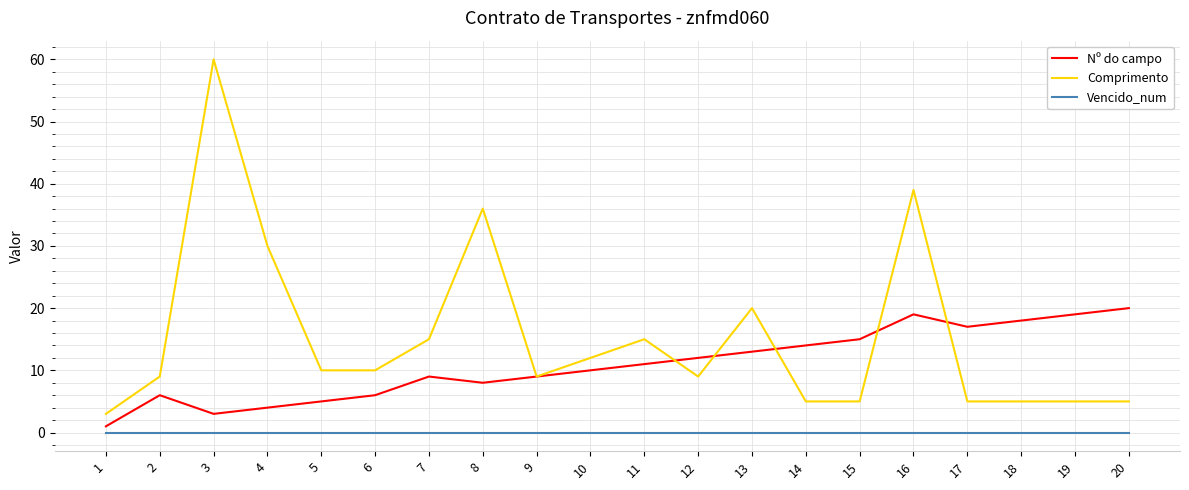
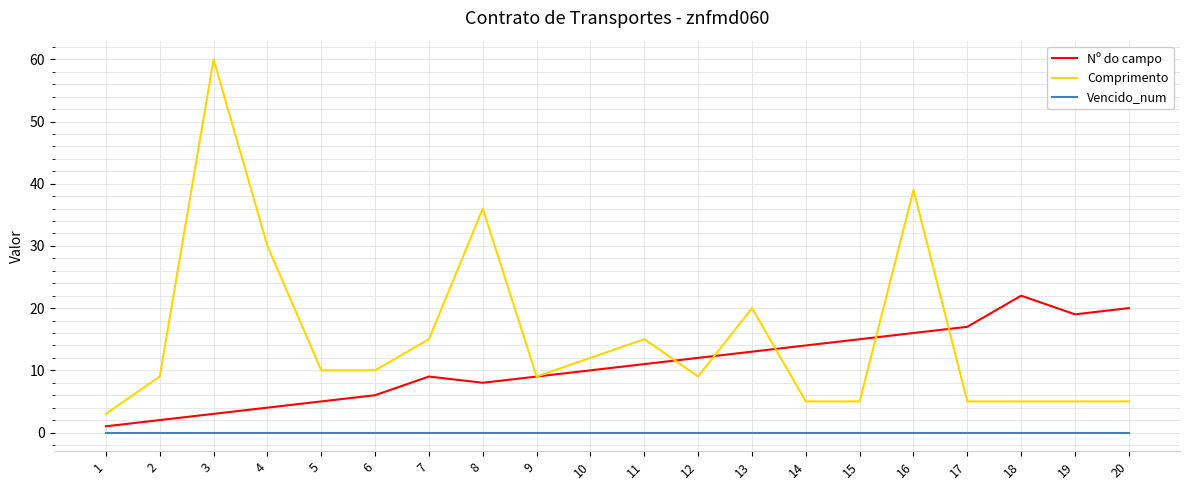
Nº do campo, 2: 6 -> 2
Nº do campo, 16: 19 -> 16
Nº do campo, 18: 18 -> 22
